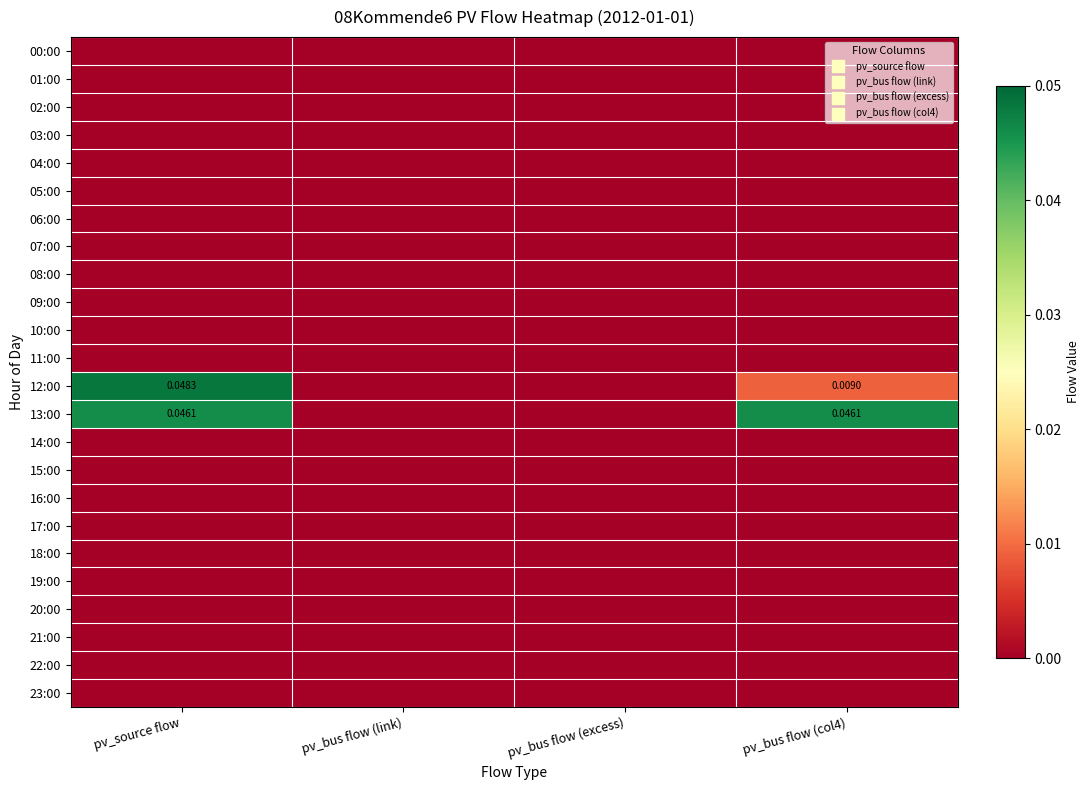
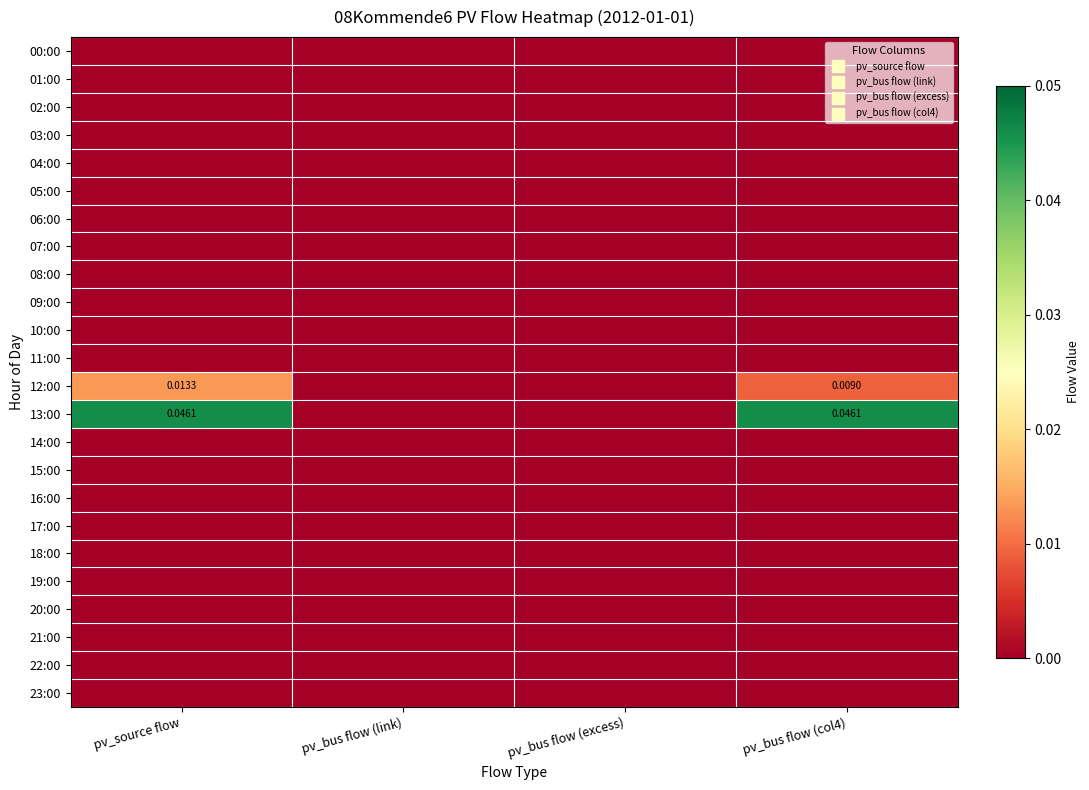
12:00, pv_source flow: 0.0483 -> 0.0133
